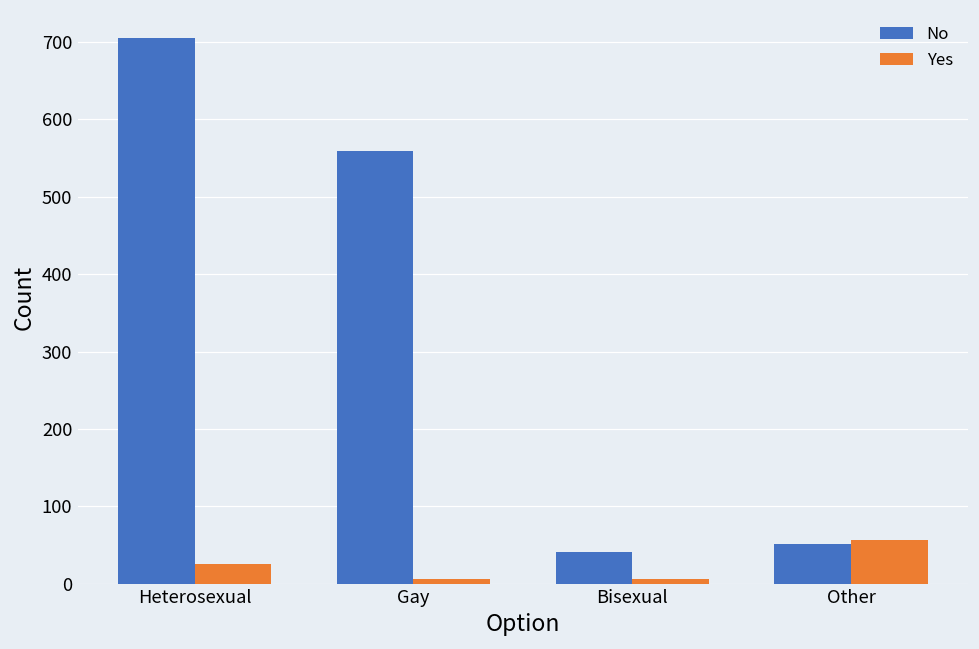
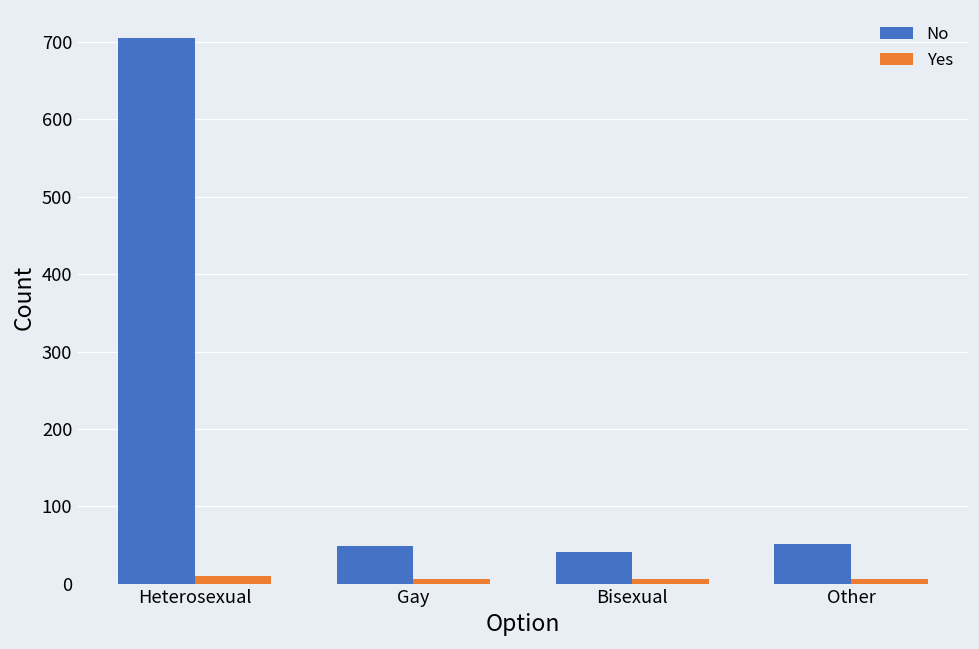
Yes, Heterosexual: 30 -> 10
No, Gay: 560 -> 50
Yes, Other: 60 -> 10
